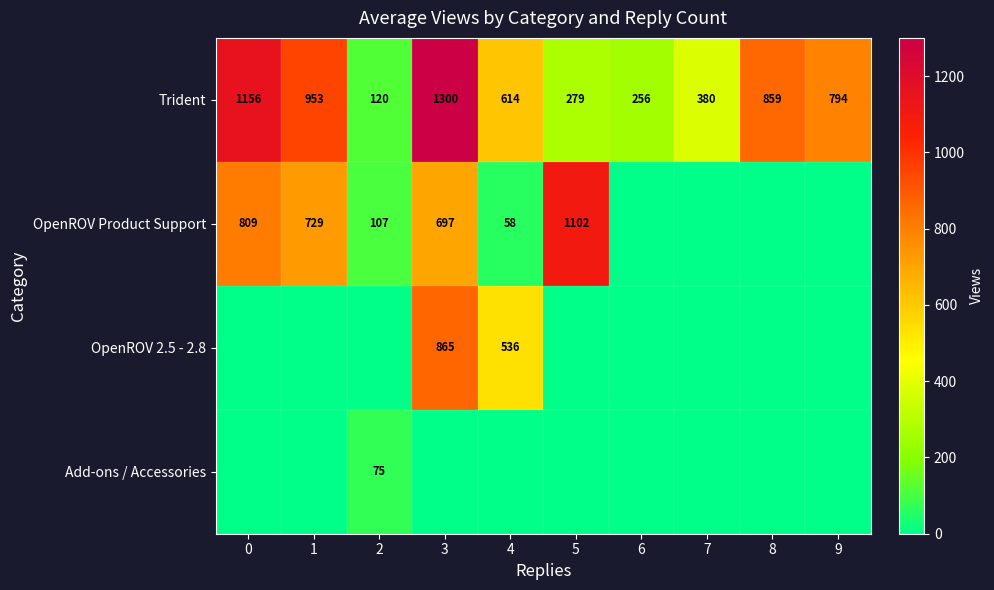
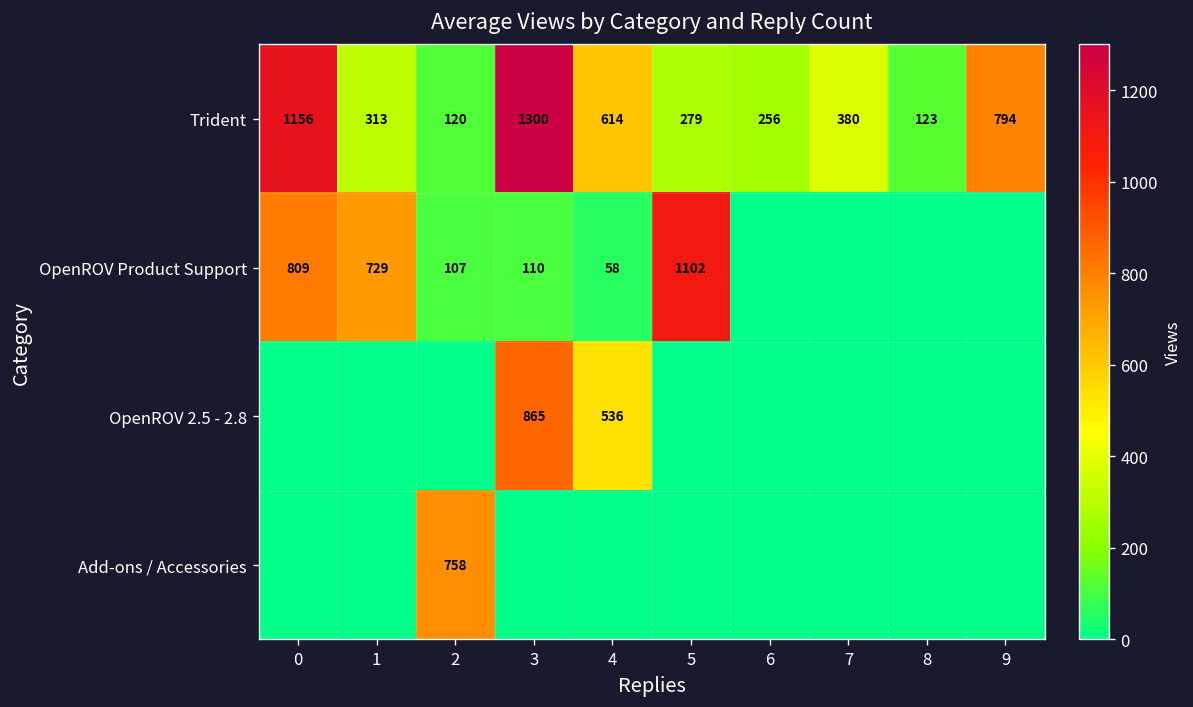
Trident, 1: 953 -> 313
Trident, 8: 859 -> 123
OpenROV Product Support, 3: 697 -> 110
Add-ons / Accessories, 2: 75 -> 758
